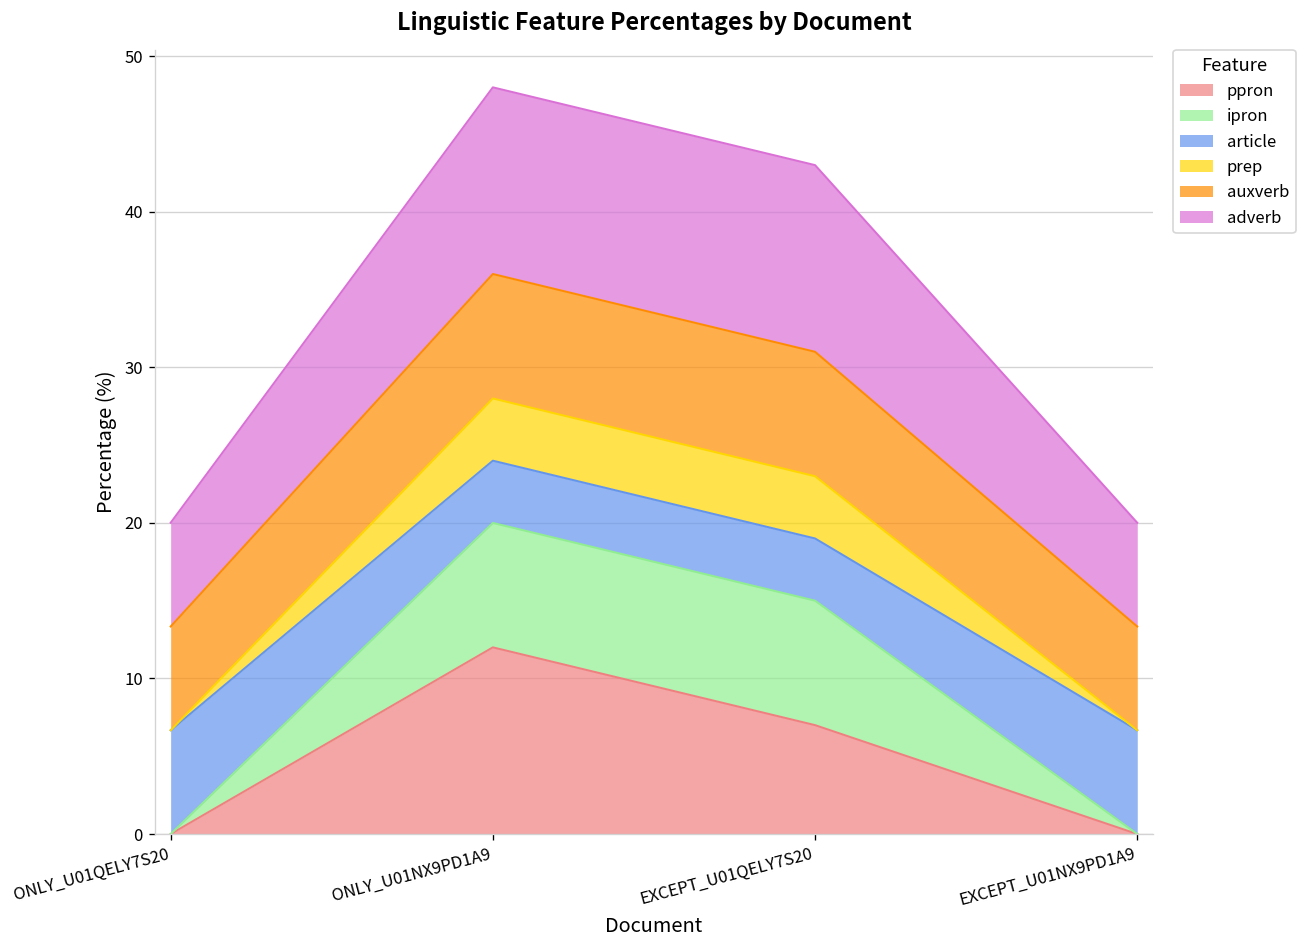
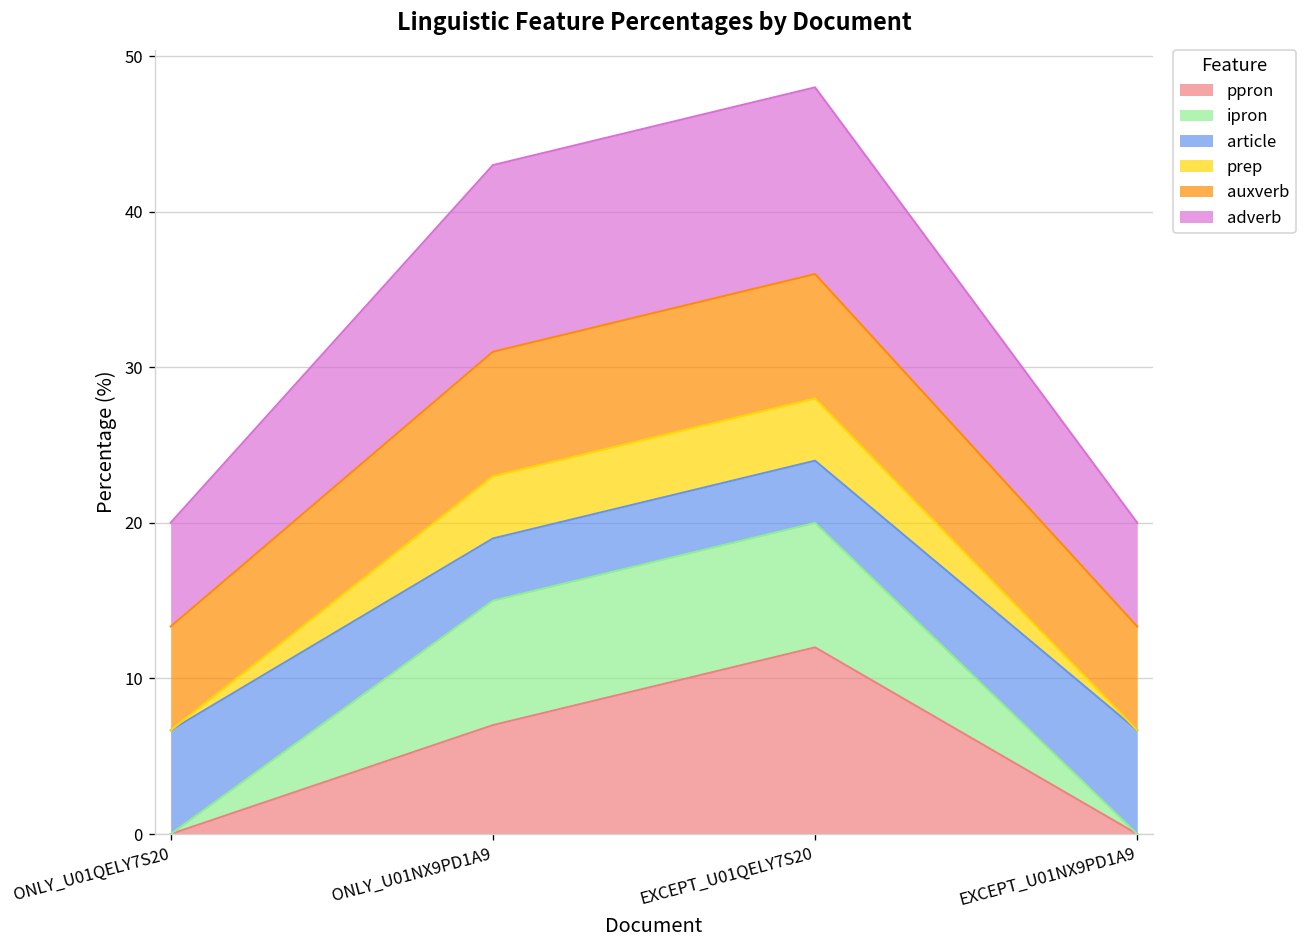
ppron, ONLY_U01NX9PD1A9: 12 -> 7
ppron, EXCEPT_U01QELY7S20: 7 -> 12
